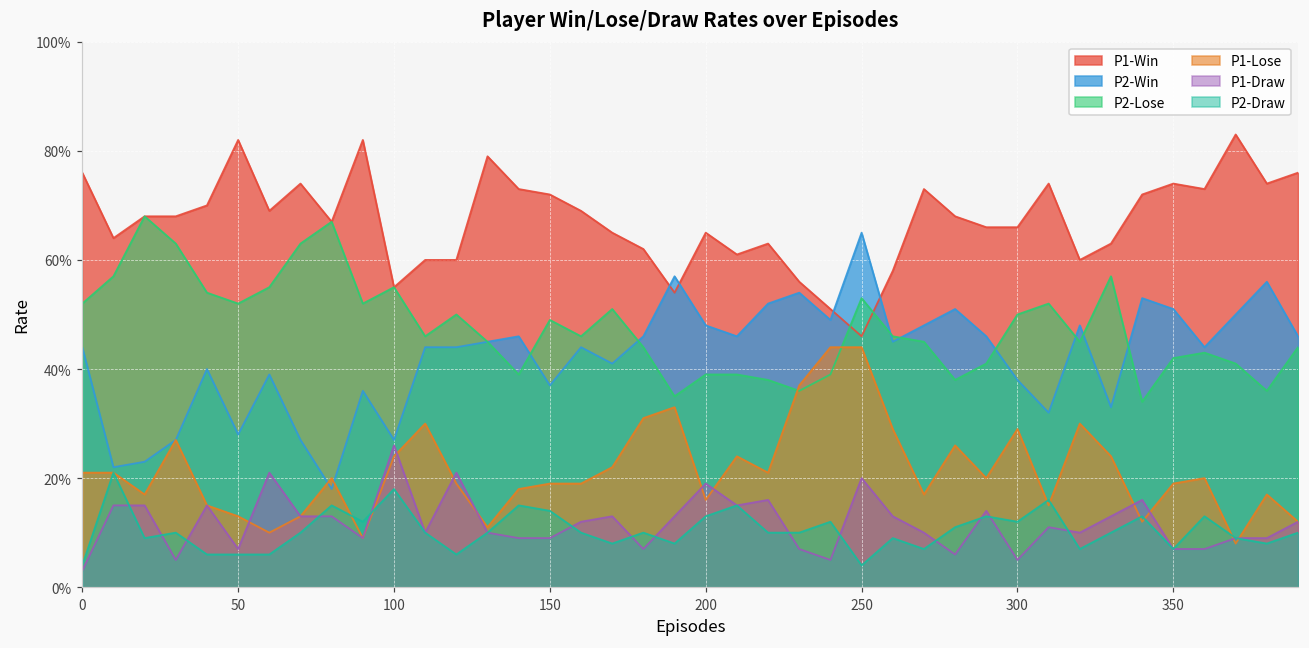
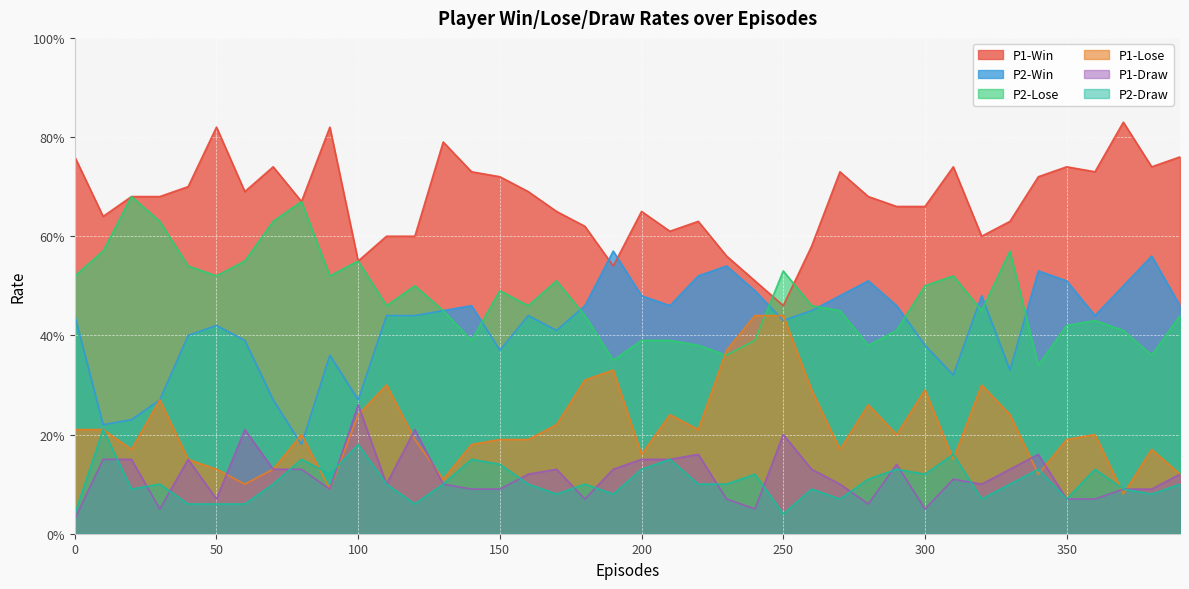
P2-Win, 50: 28% -> 42%
P1-Draw, 200: 19% -> 15%
P2-Win, 250: 65% -> 43%
